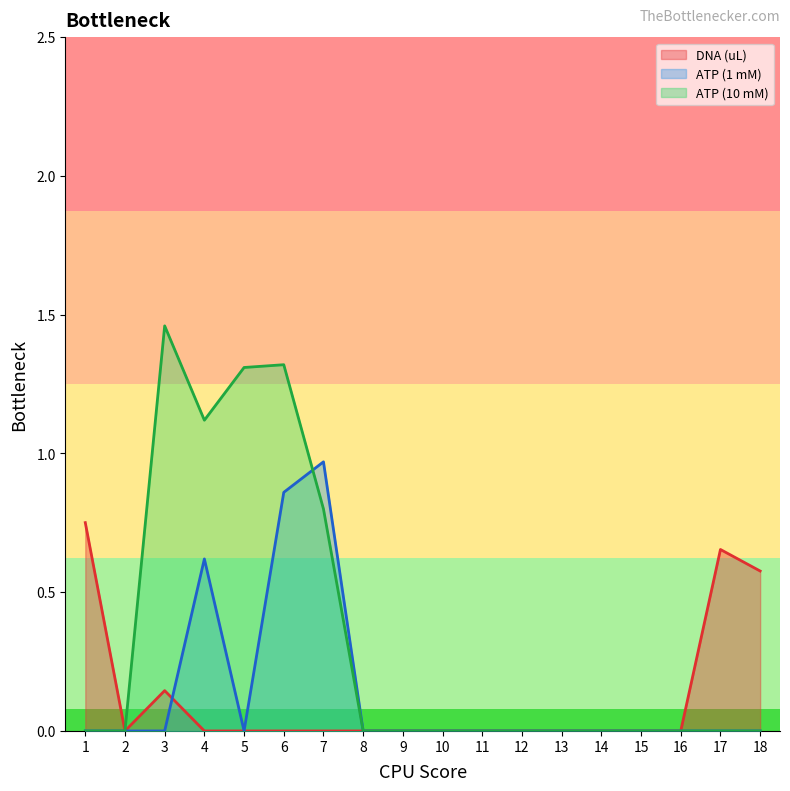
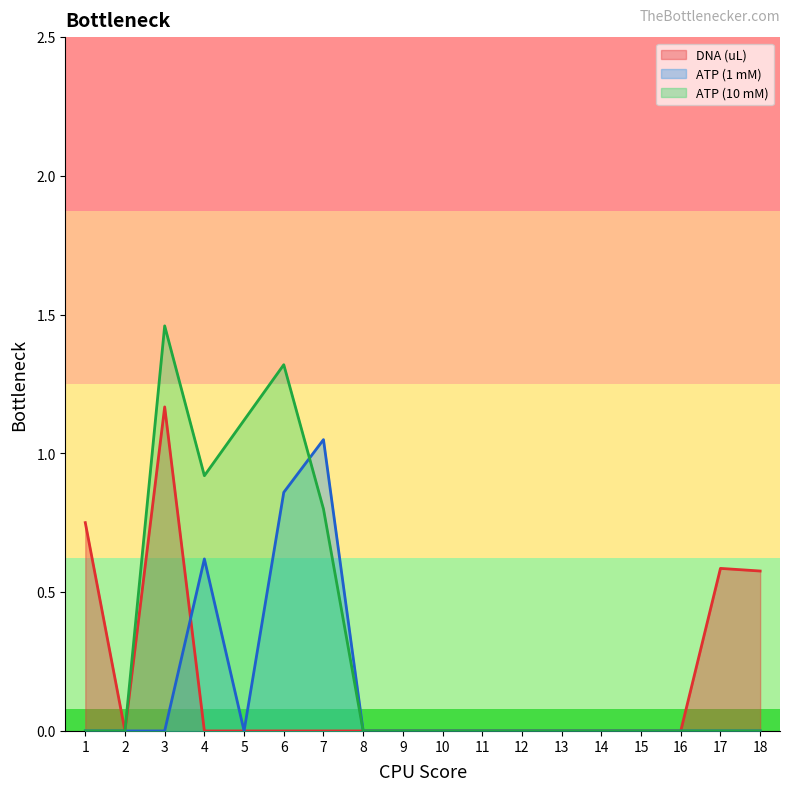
DNA (uL), 3: 0.15 -> 1.17
ATP (10 mM), 4: 1.12 -> 0.92
ATP (10 mM), 5: 1.31 -> 1.12
ATP (1 mM), 7: 0.97 -> 1.05
DNA (uL), 17: 0.65 -> 0.59
